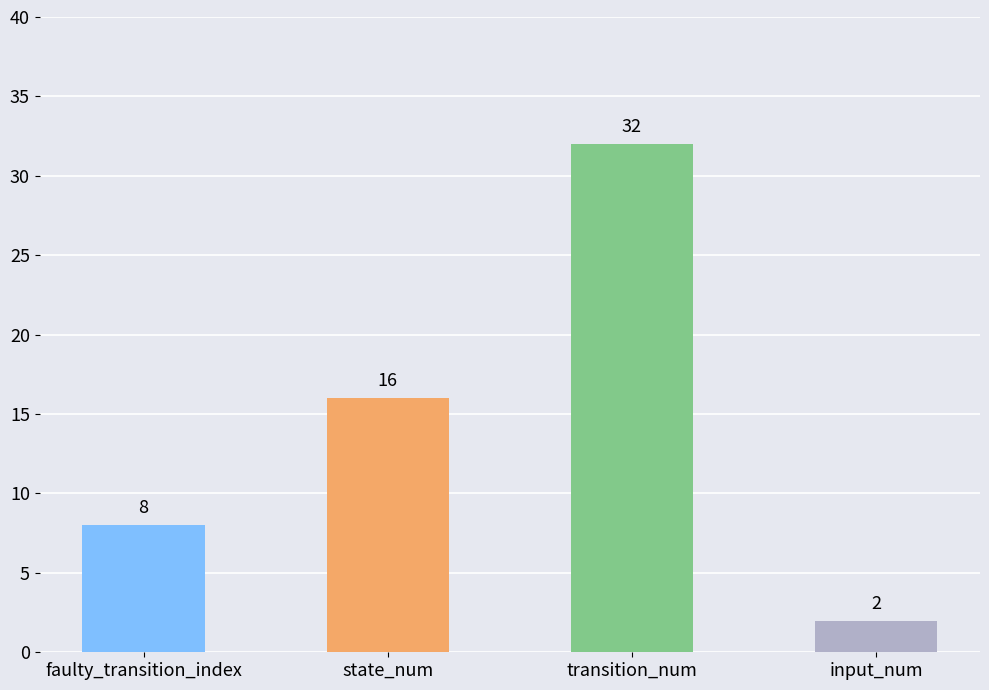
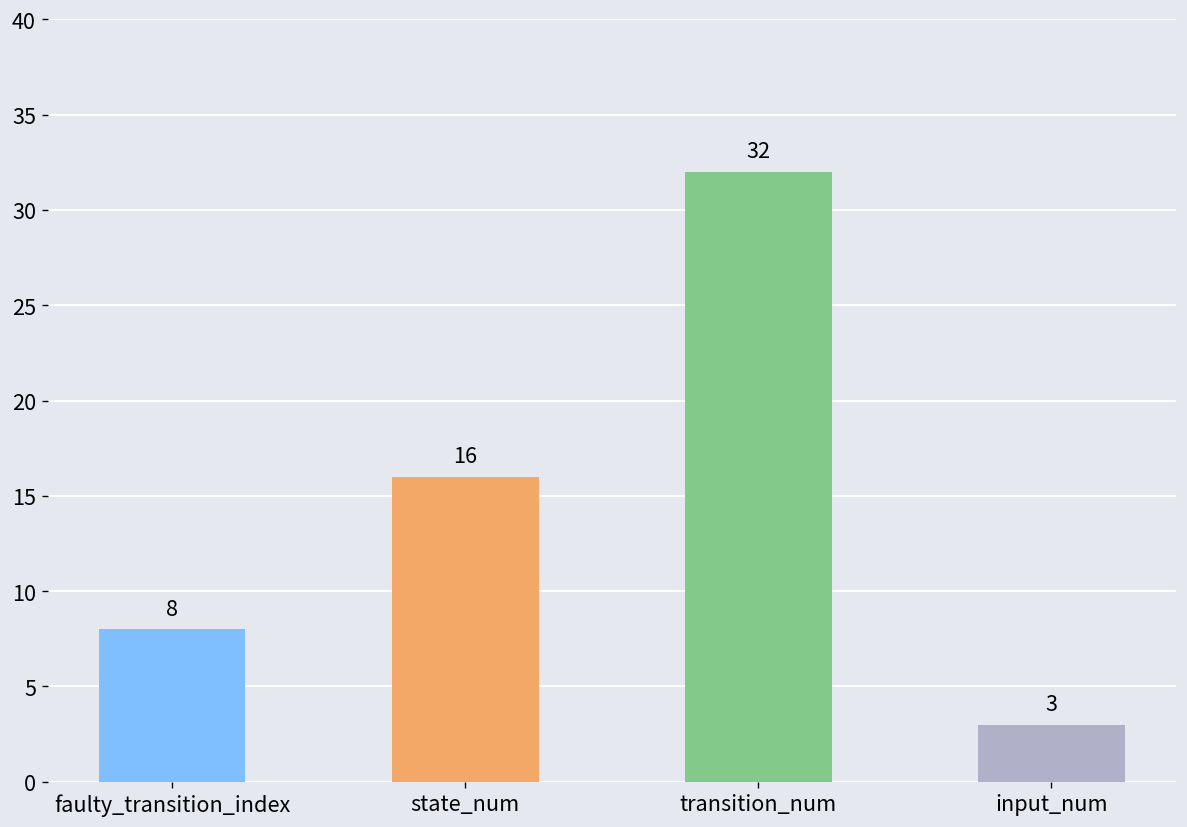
input_num: 2 -> 3
